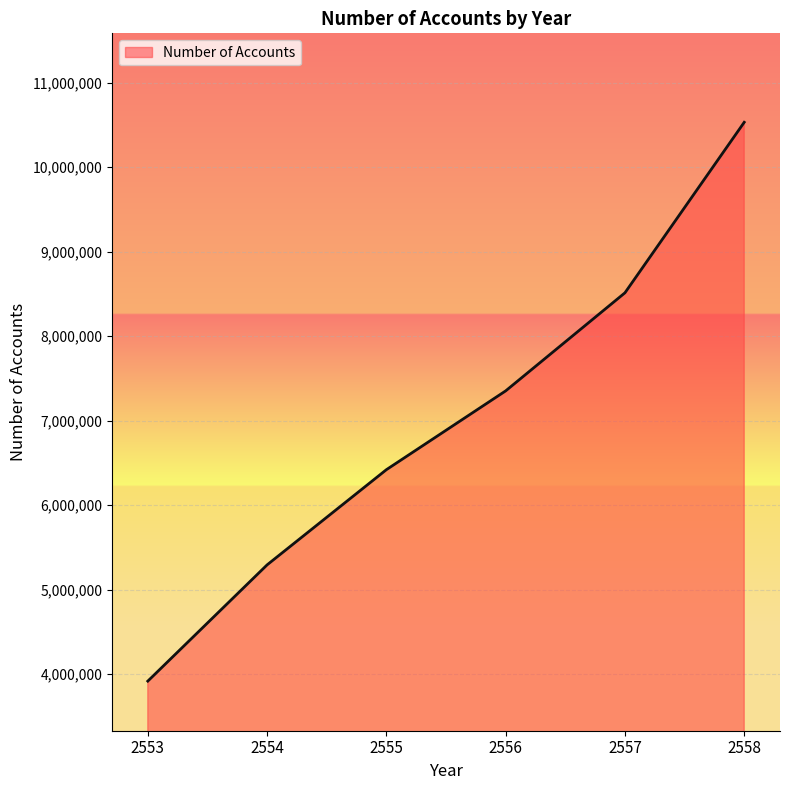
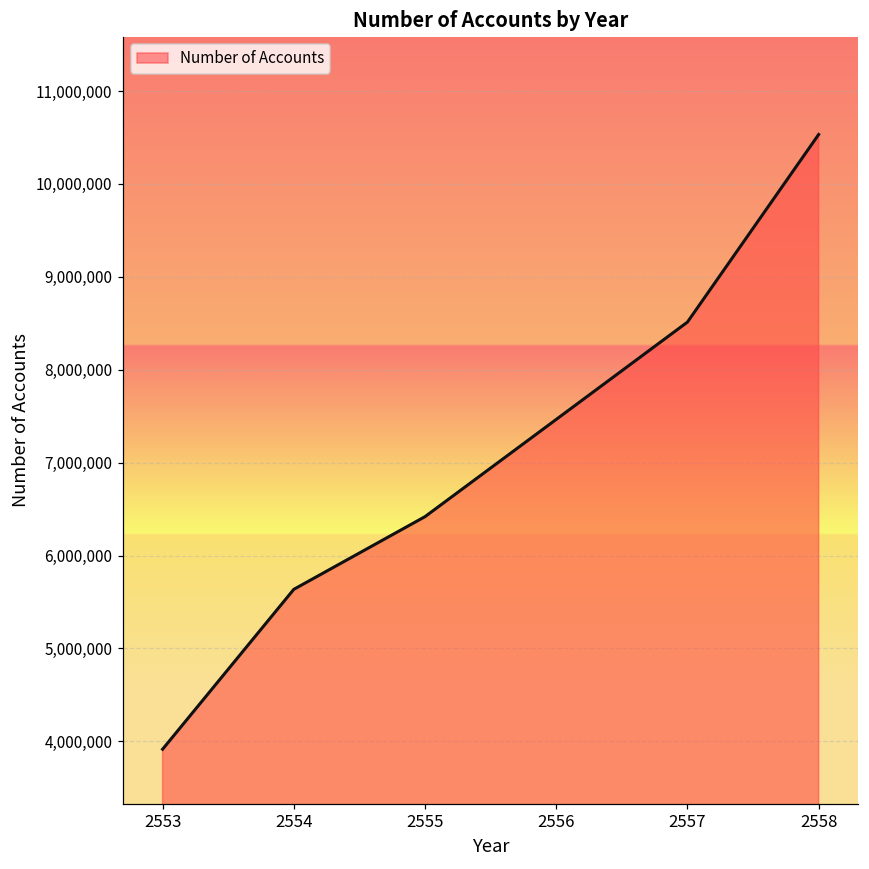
2554: 5,300,000 -> 5,600,000
2556: 7,400,000 -> 7,500,000
